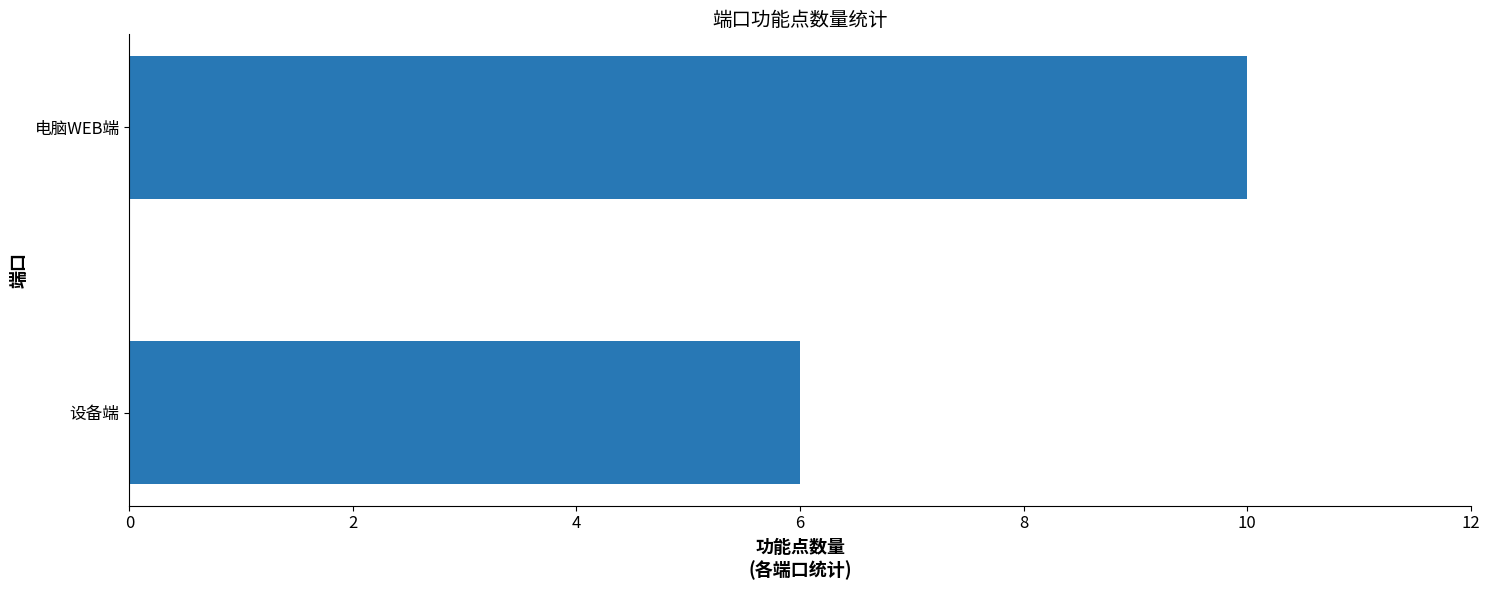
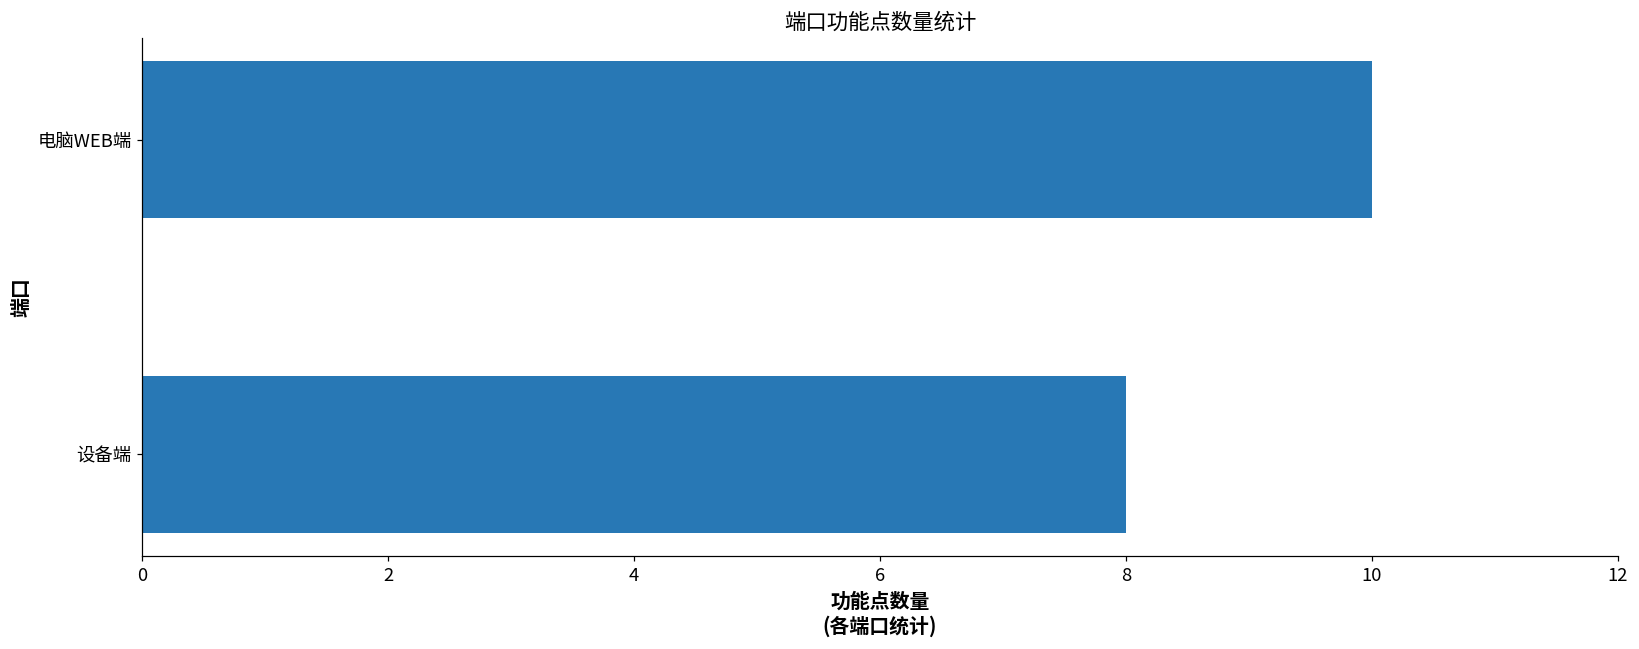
设备端: 6 -> 8
